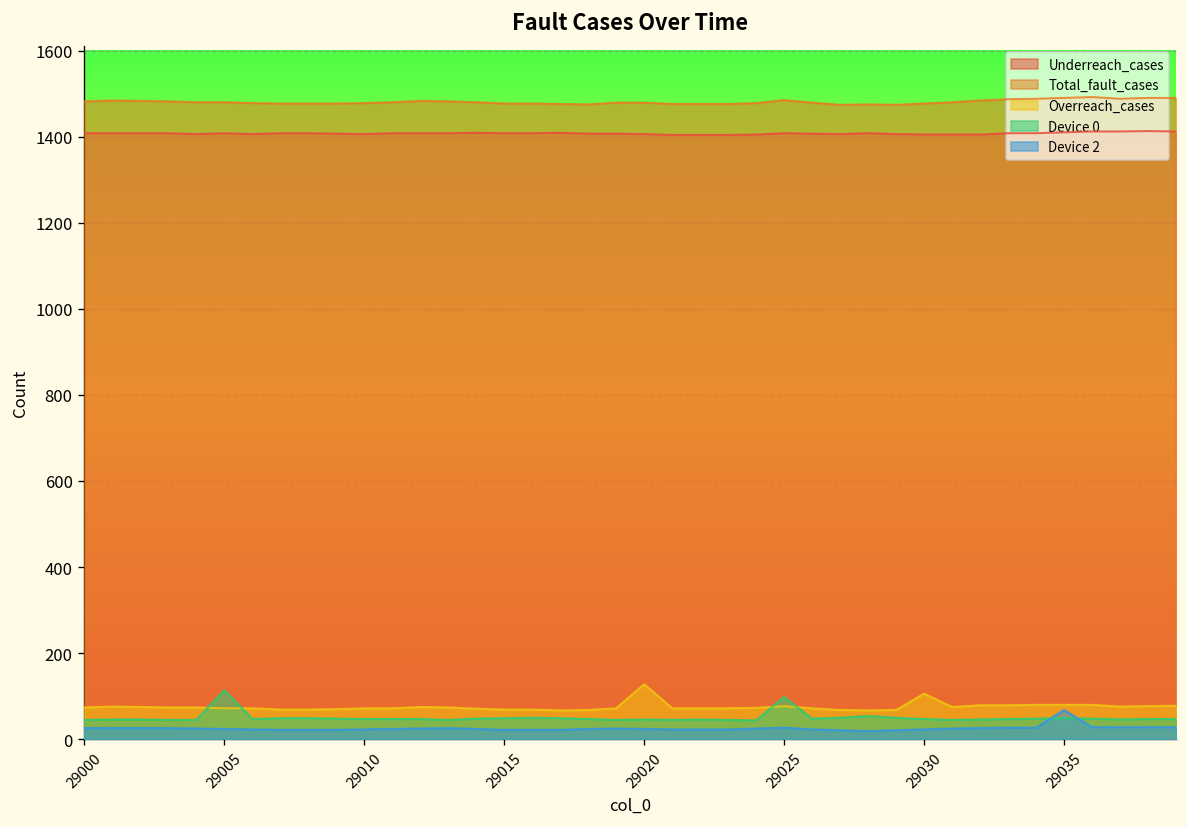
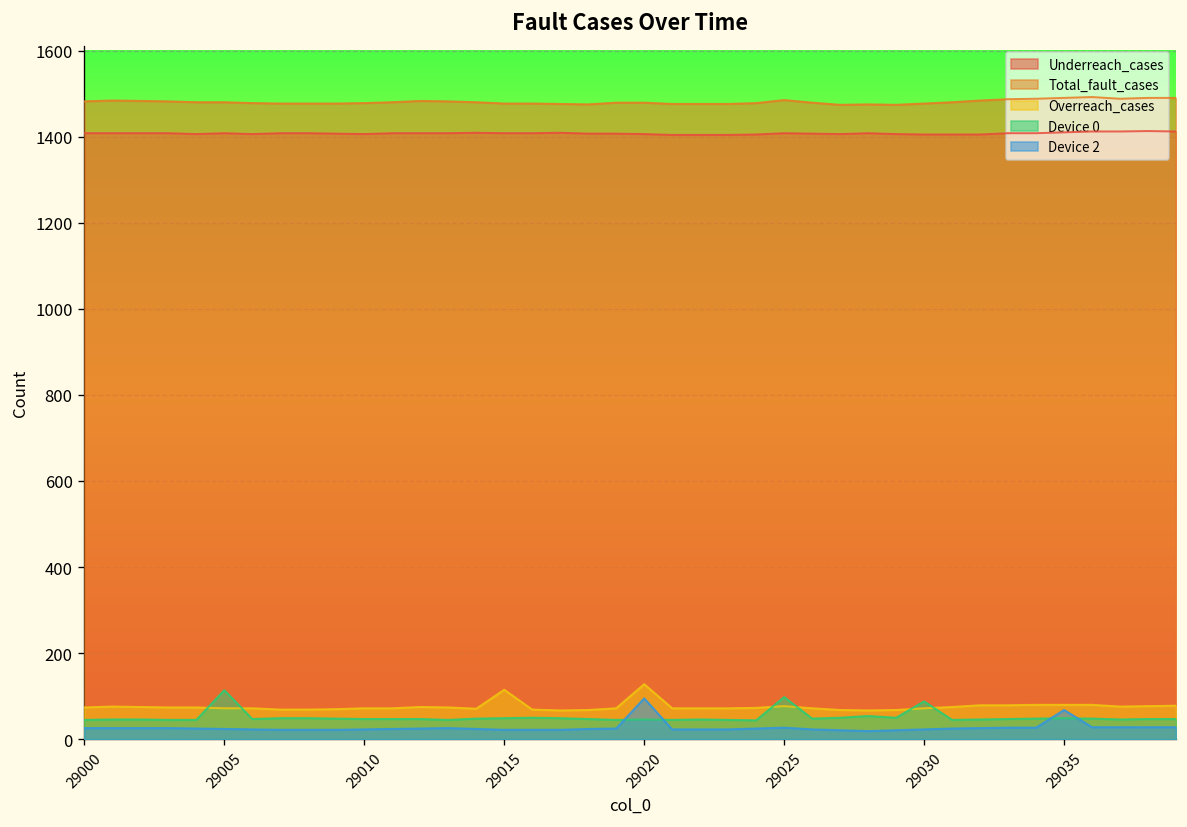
Overreach_cases, 29015: 70 -> 120
Device 2, 29020: 20 -> 100
Overreach_cases, 29030: 110 -> 70
Device 0, 29030: 50 -> 90
